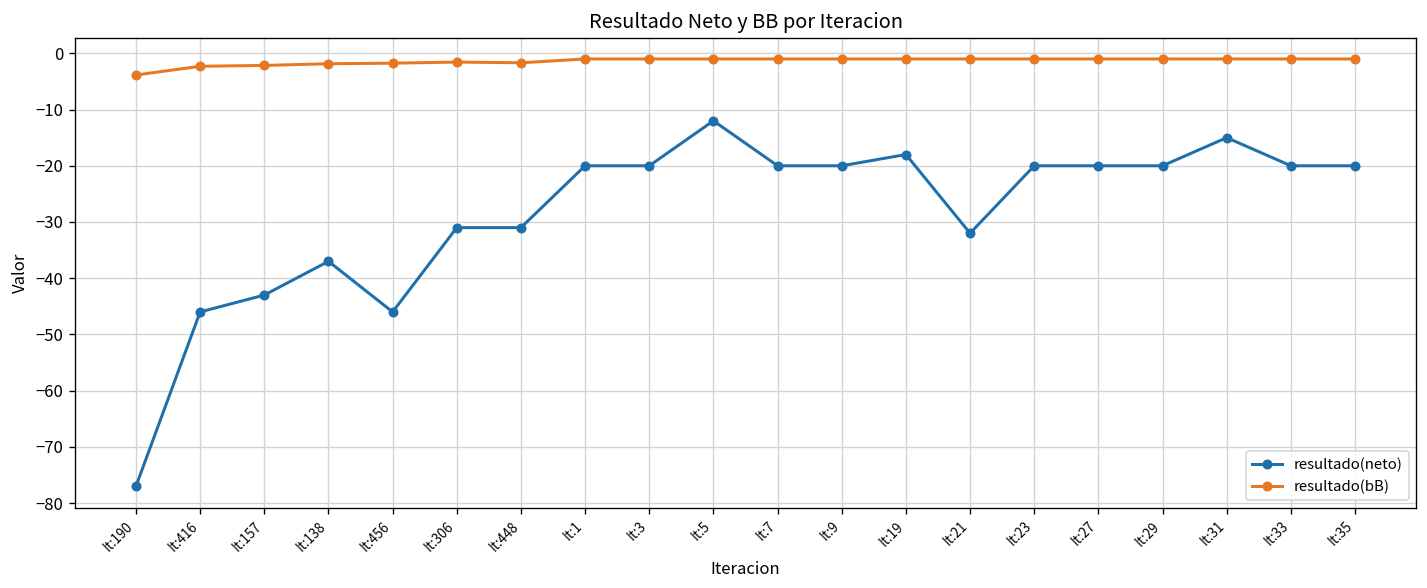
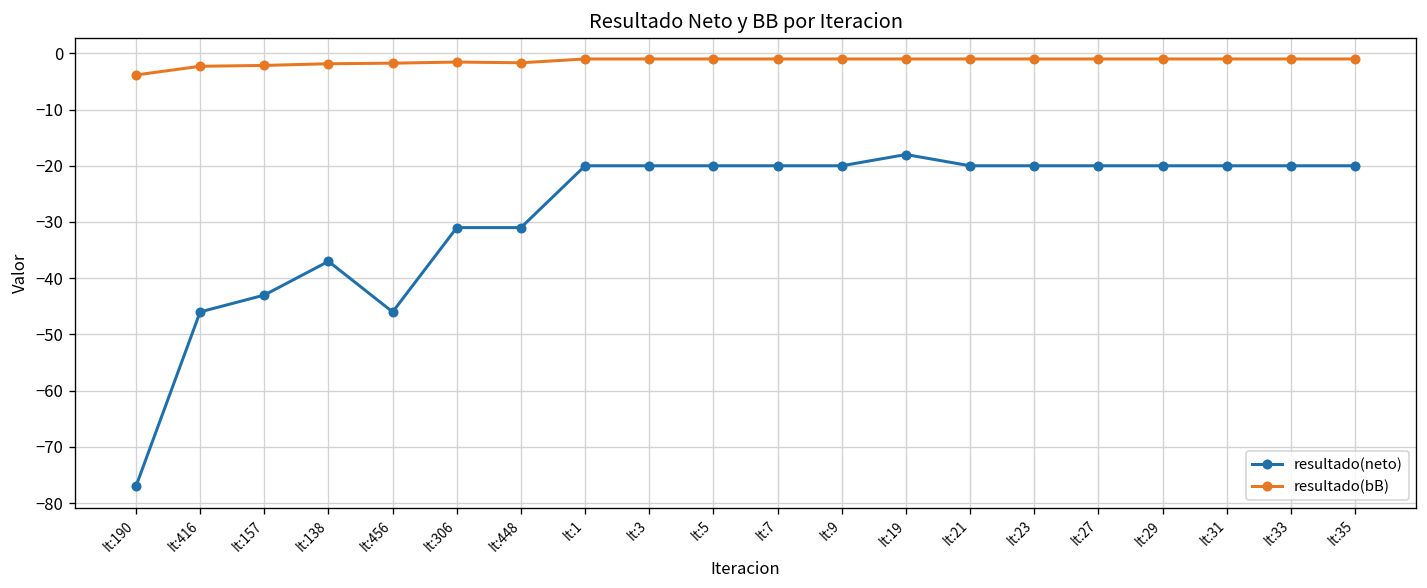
resultado(neto), It:5: -12 -> -20
resultado(neto), It:21: -32 -> -20
resultado(neto), It:31: -15 -> -20
